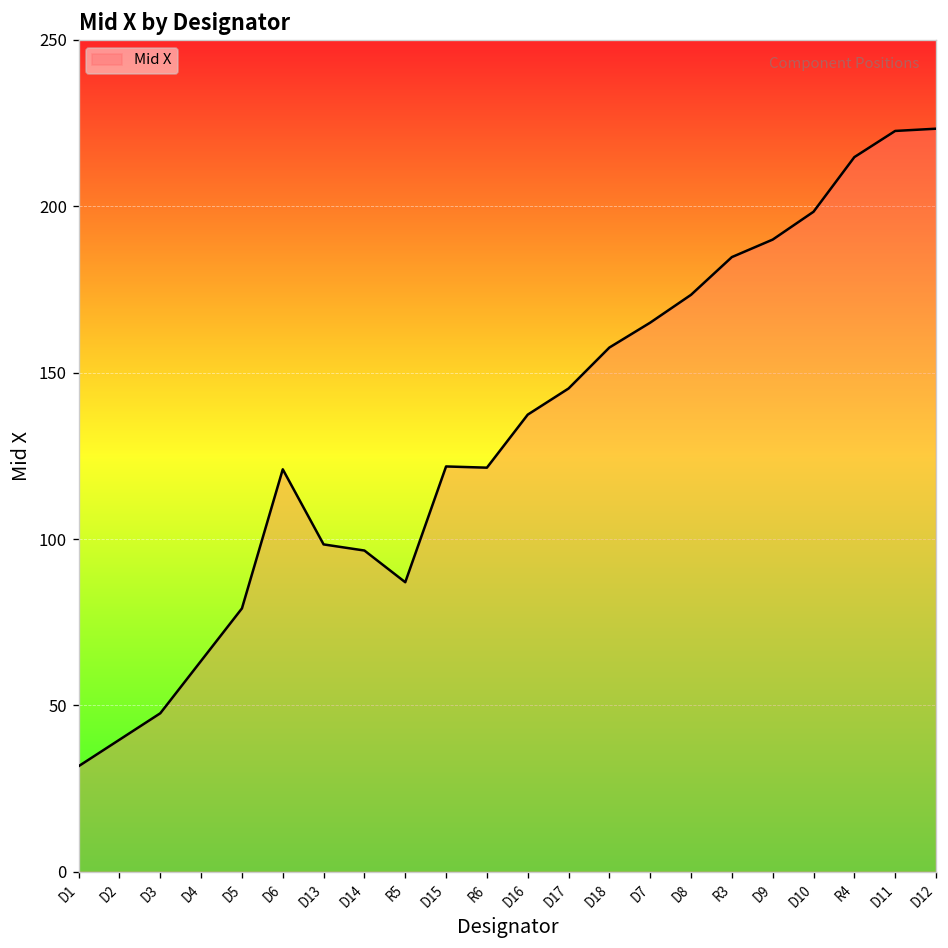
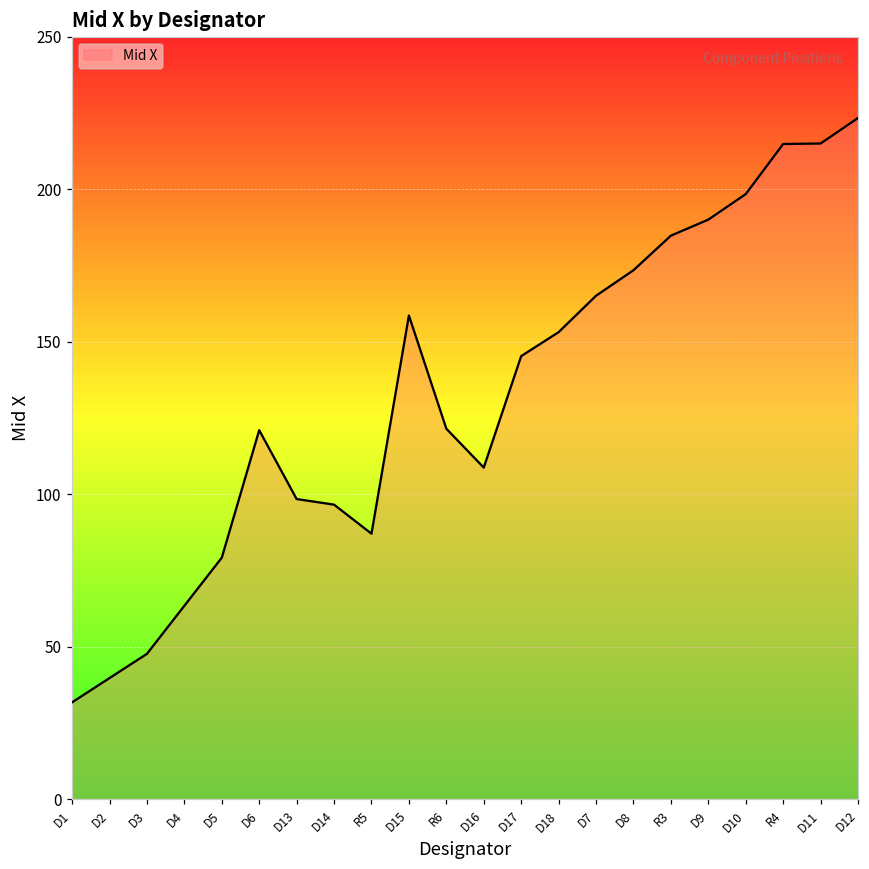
D15: 122 -> 159
D16: 137 -> 109
D18: 158 -> 153
D11: 223 -> 215
